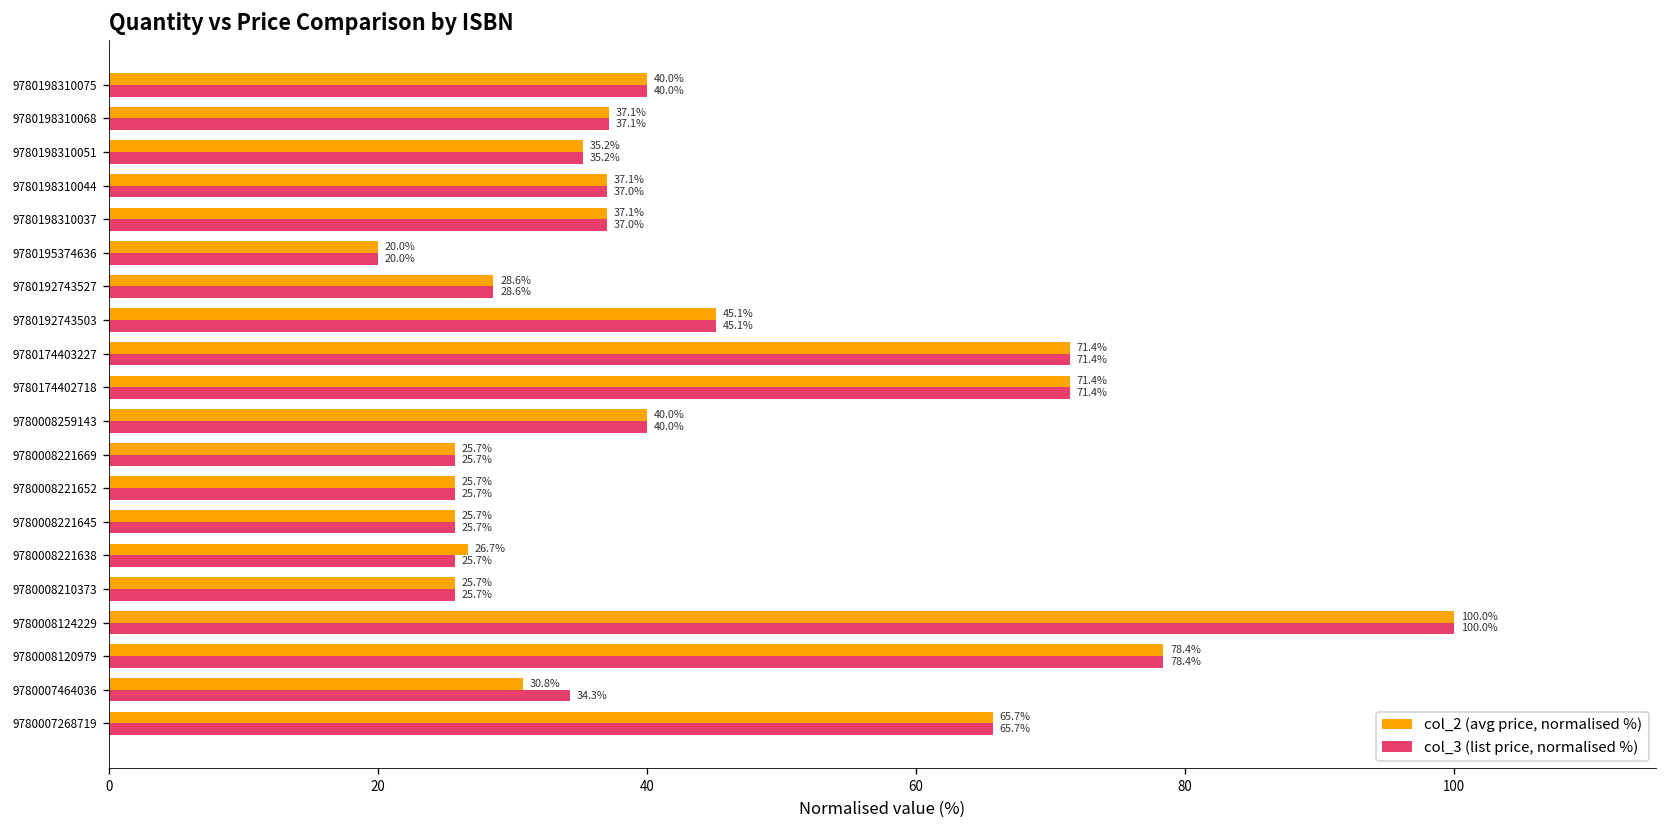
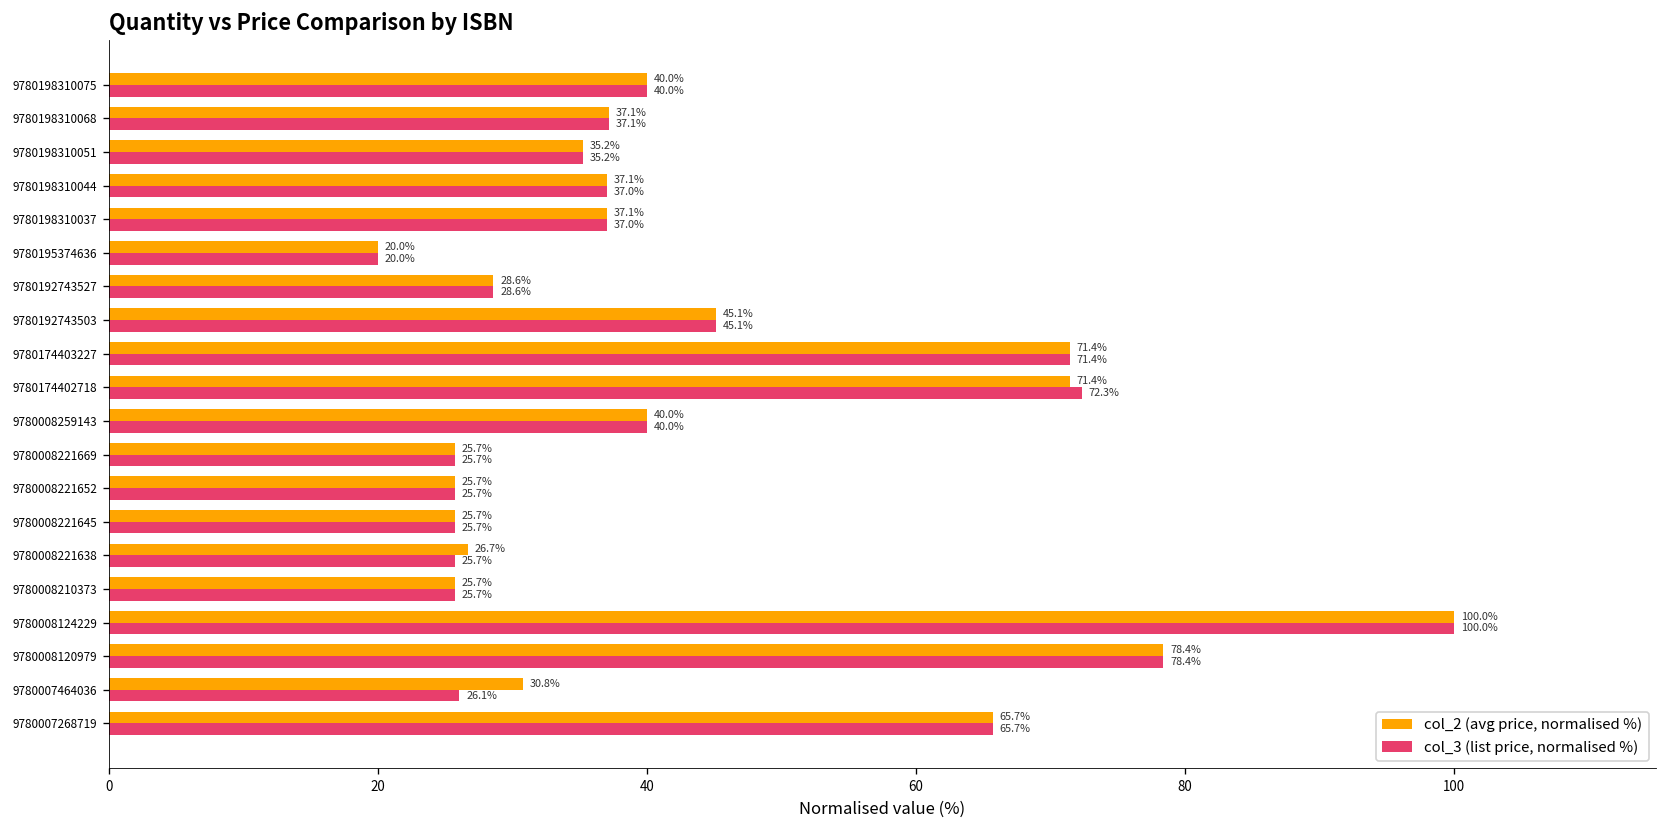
col_3 (list price, normalised %), 9780174402718: 71.4% -> 72.3%
col_3 (list price, normalised %), 9780007464036: 34.3% -> 26.1%
